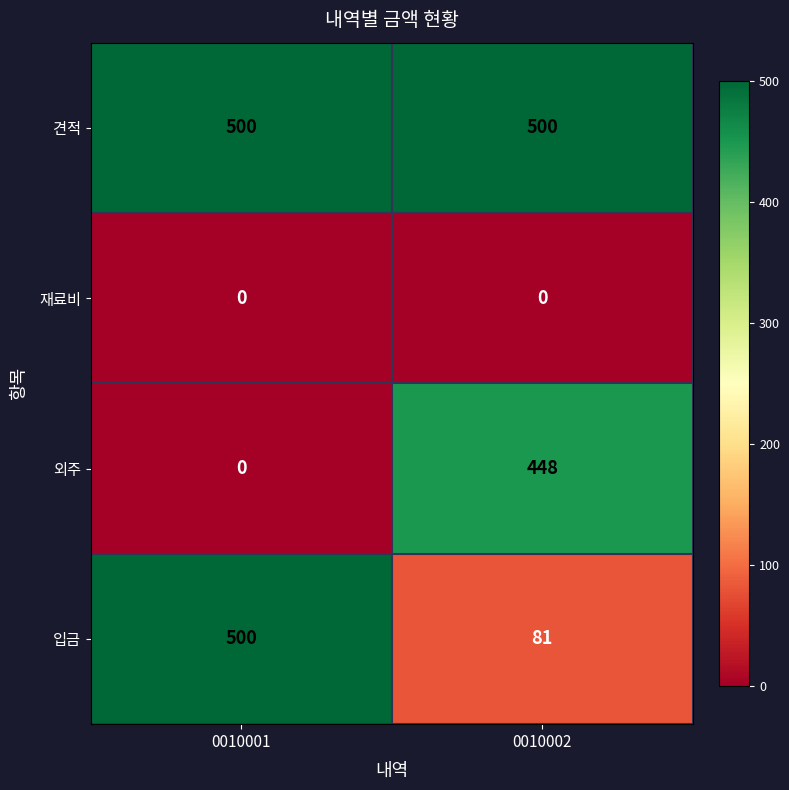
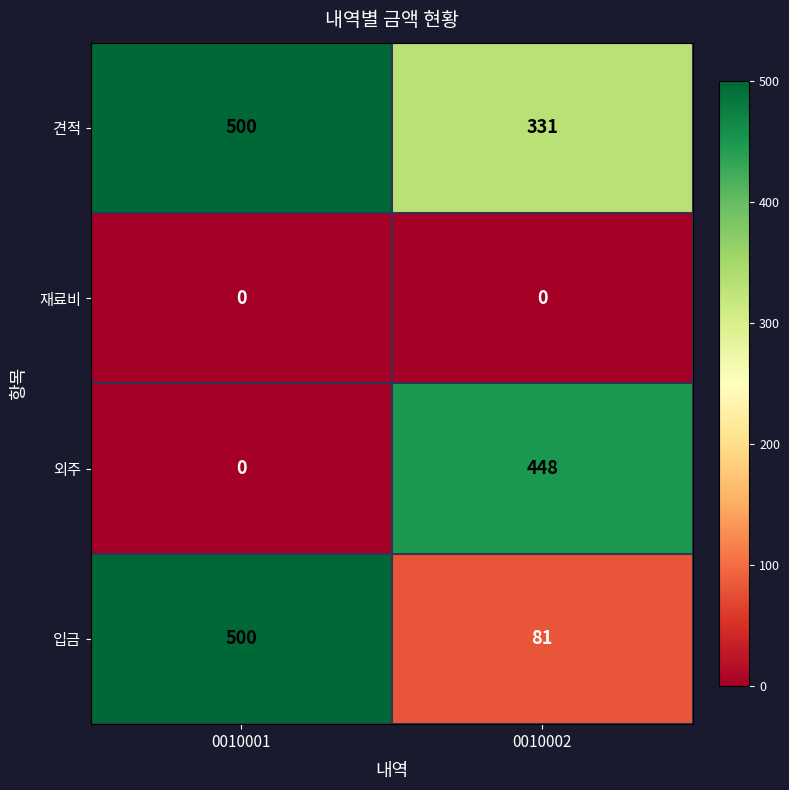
견적, 0010002: 500 -> 331
